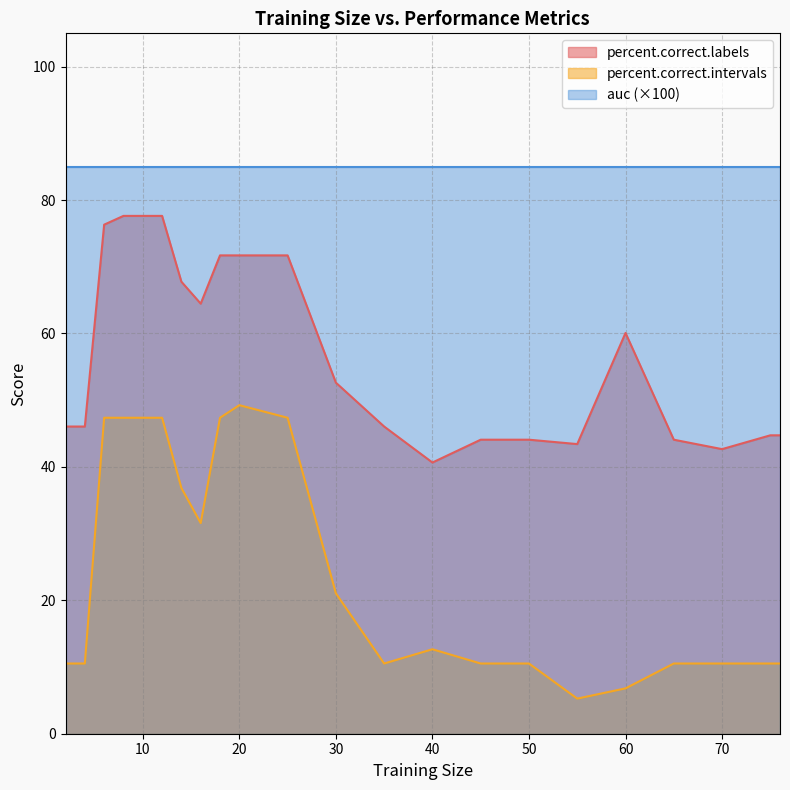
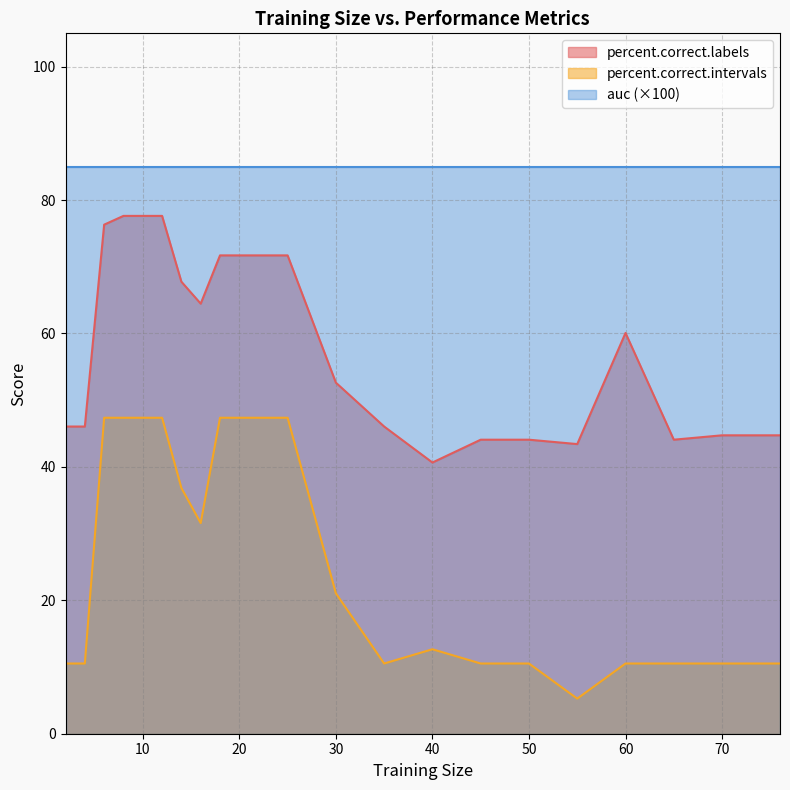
percent.correct.intervals, 20: 49 -> 47
percent.correct.intervals, 60: 7 -> 11
percent.correct.labels, 70: 43 -> 45
